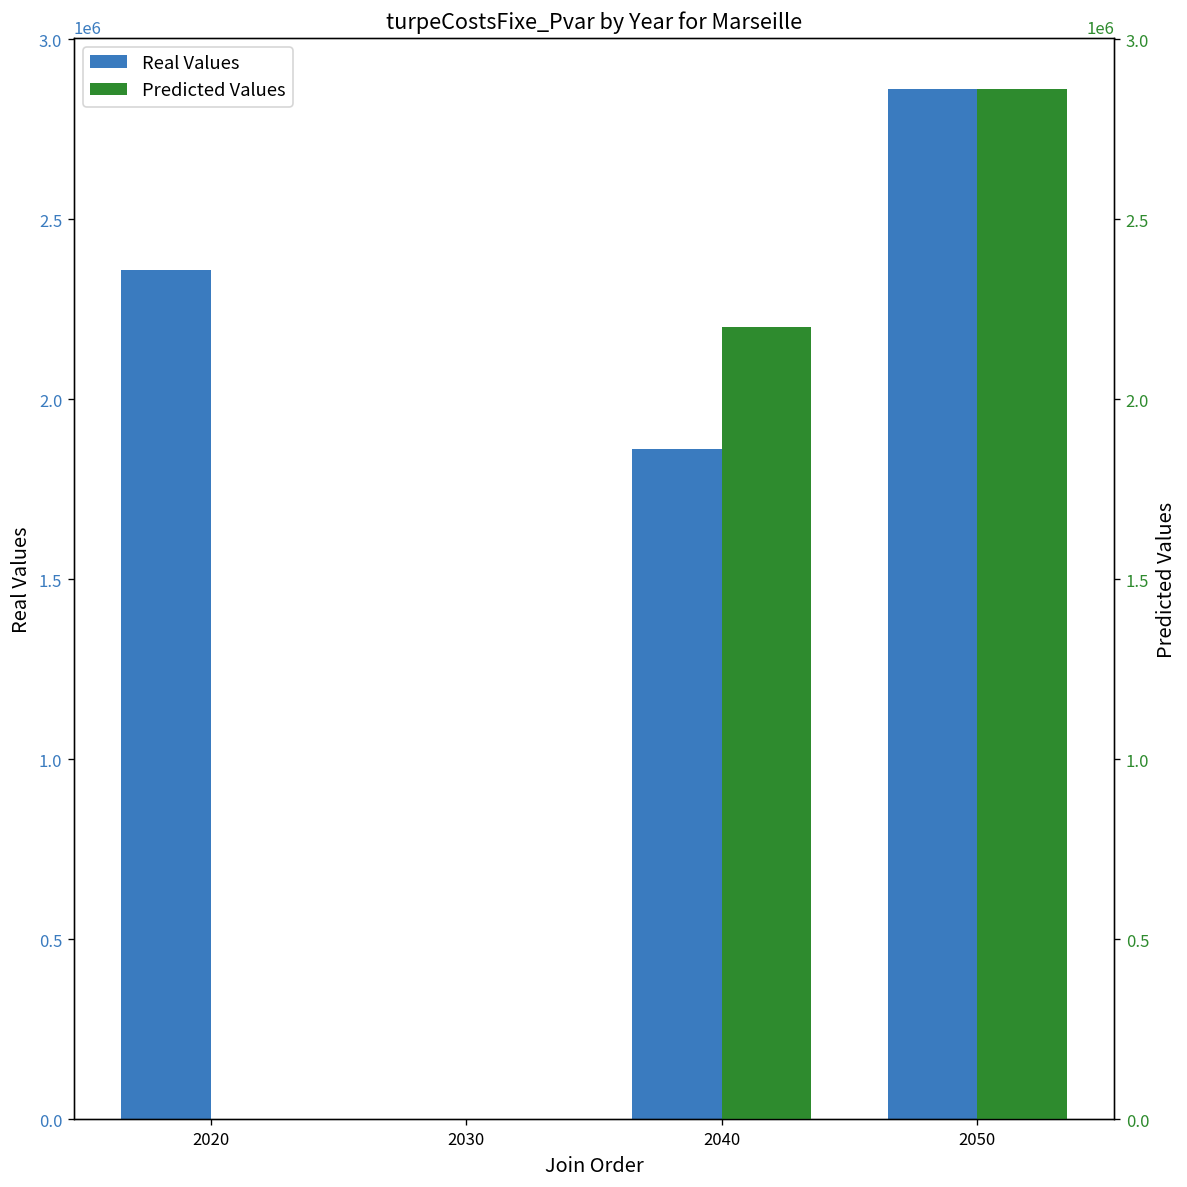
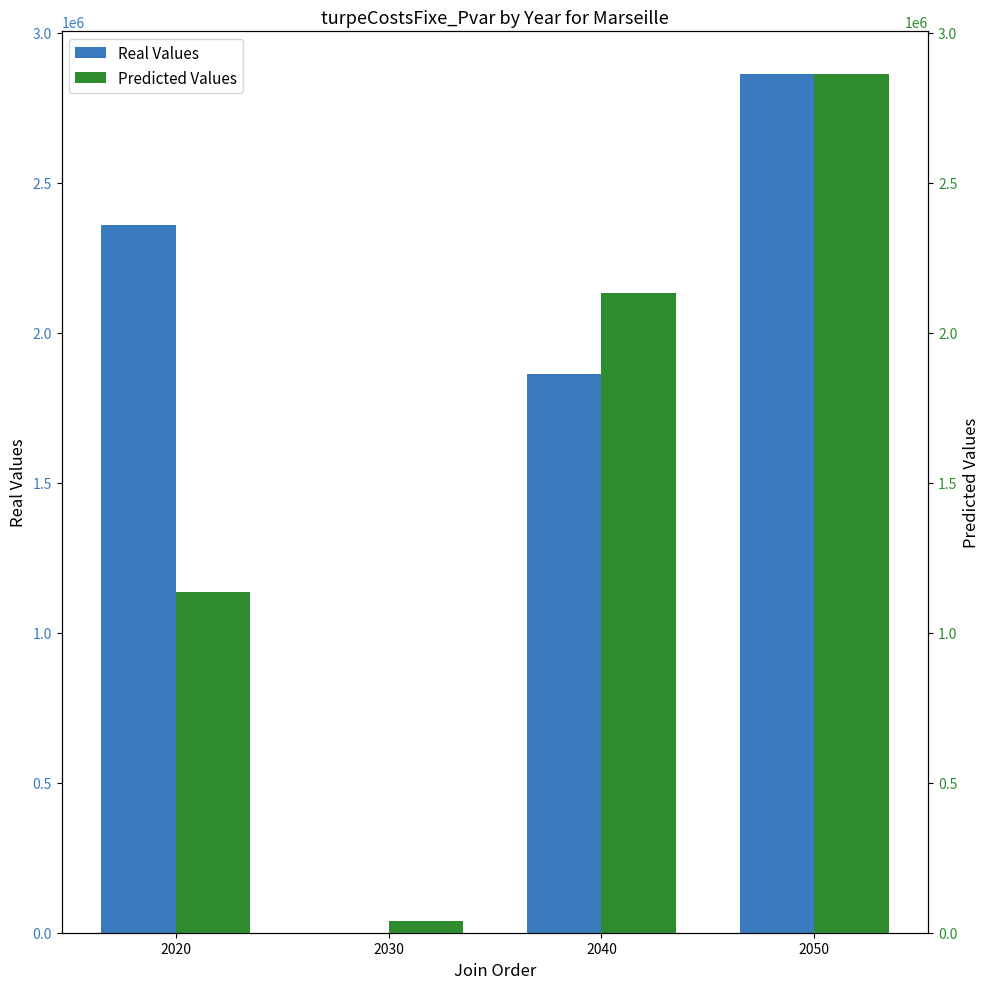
Predicted Values, 2020: 0 -> 1130000
Predicted Values, 2030: 0 -> 40000
Predicted Values, 2040: 2200000 -> 2130000
